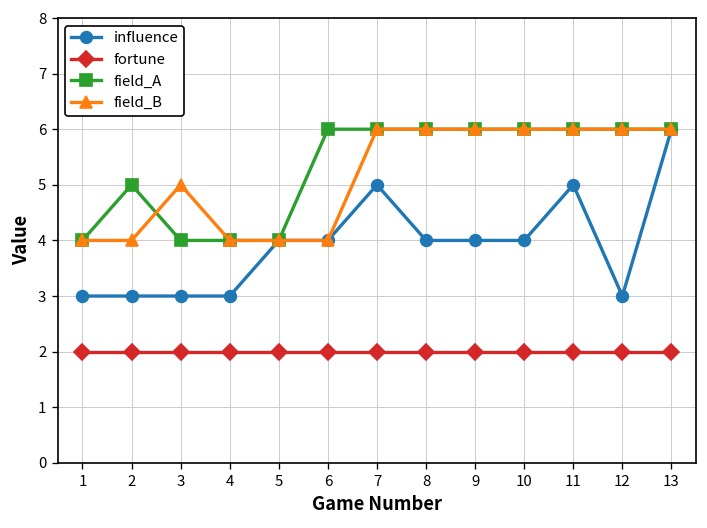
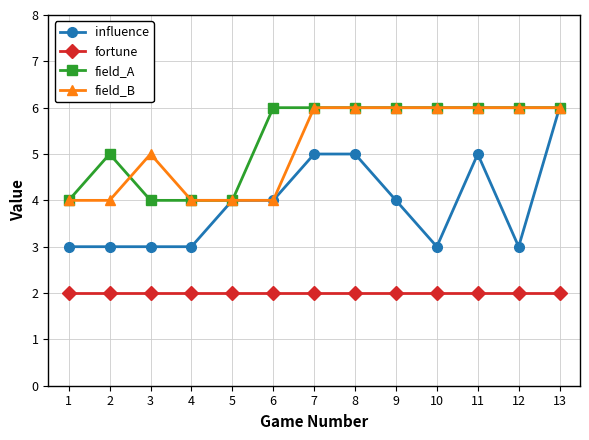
influence, 8: 4 -> 5
influence, 10: 4 -> 3
